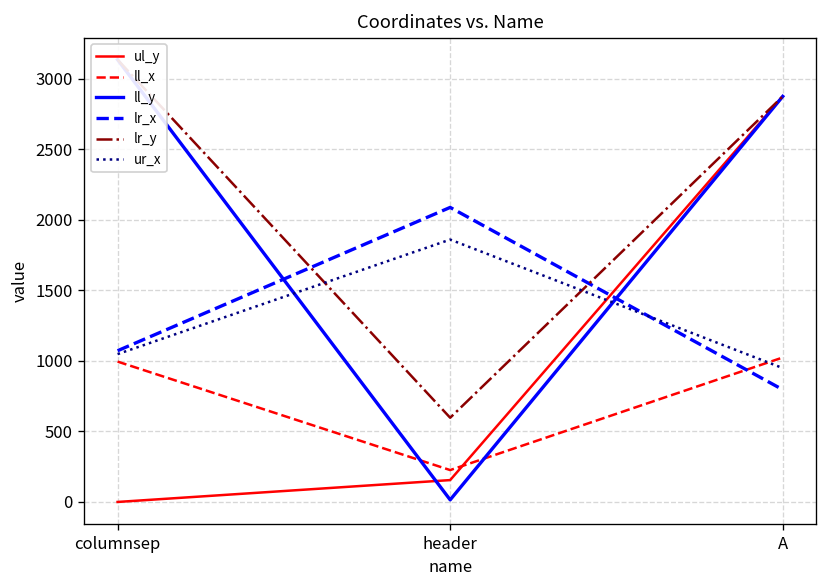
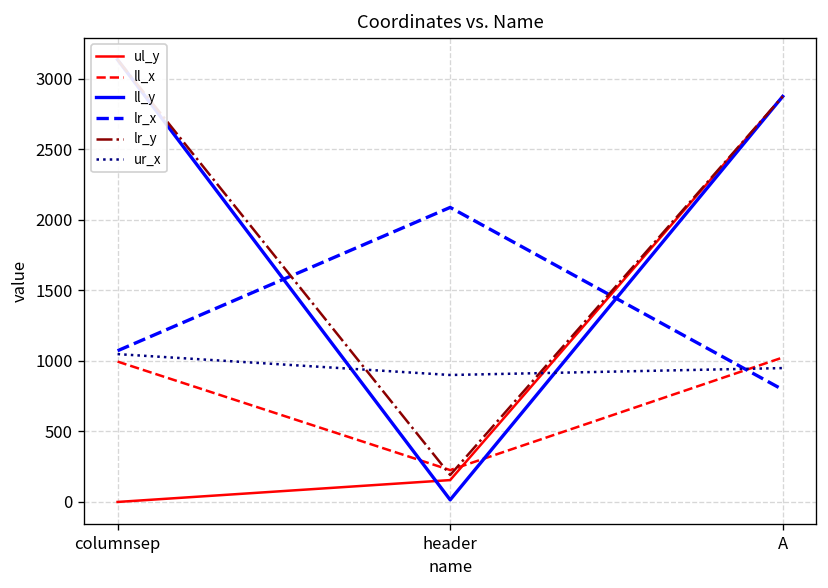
lr_y, header: 600 -> 190
ur_x, header: 1860 -> 900
